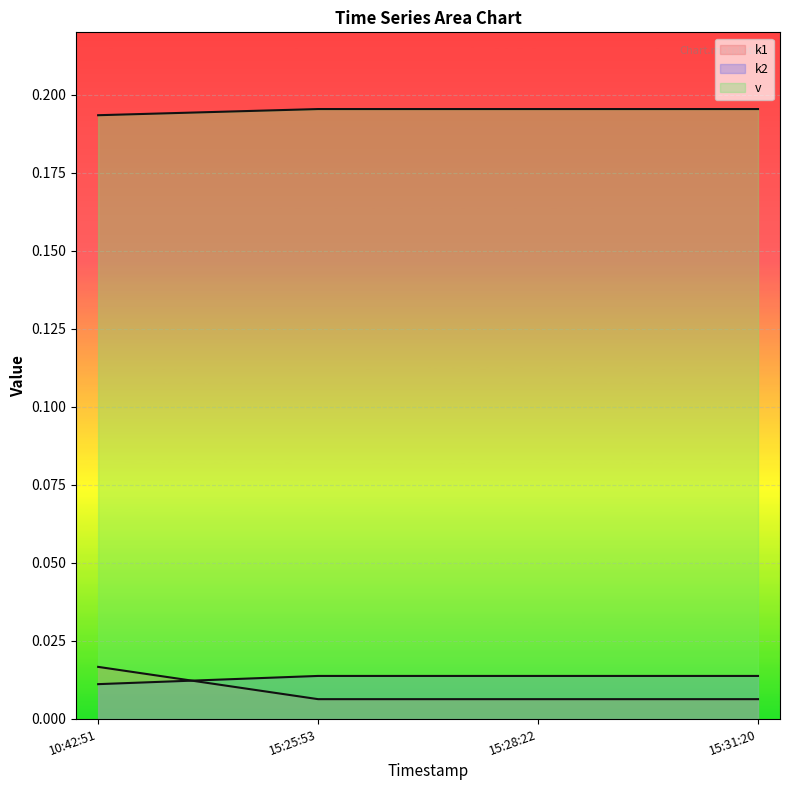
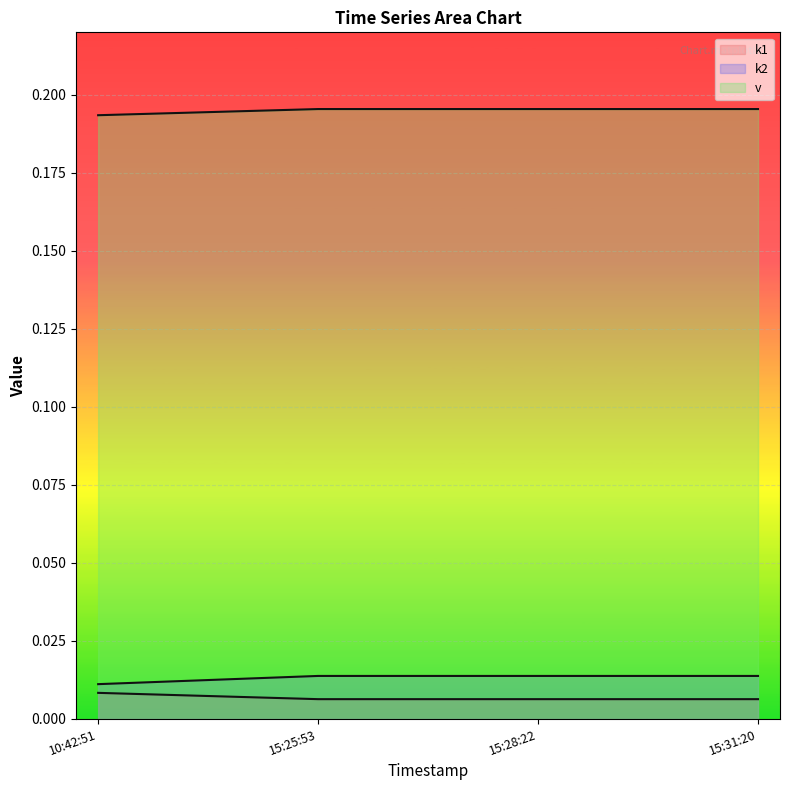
k1, 10:42:51: 0.017 -> 0.008
